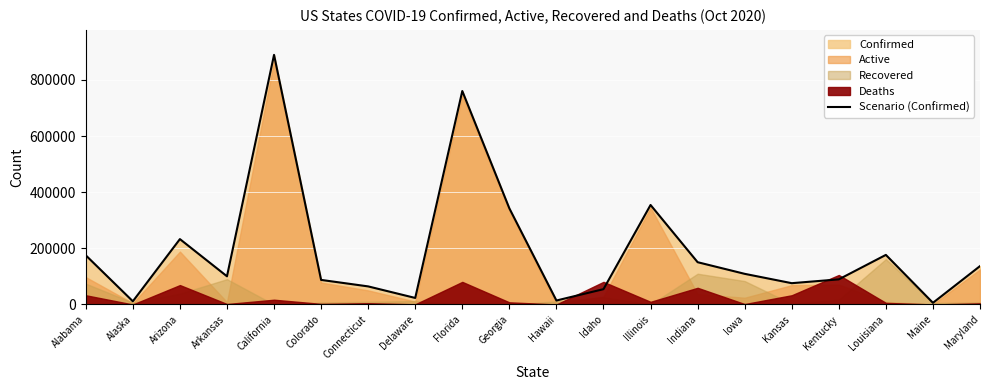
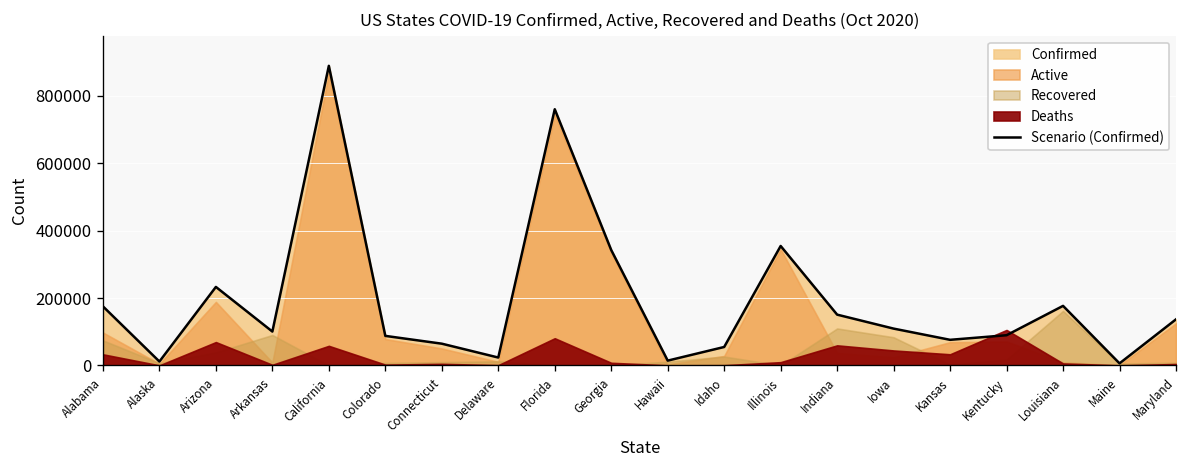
Deaths, California: 20000 -> 60000
Deaths, Idaho: 80000 -> 0
Deaths, Iowa: 0 -> 40000
